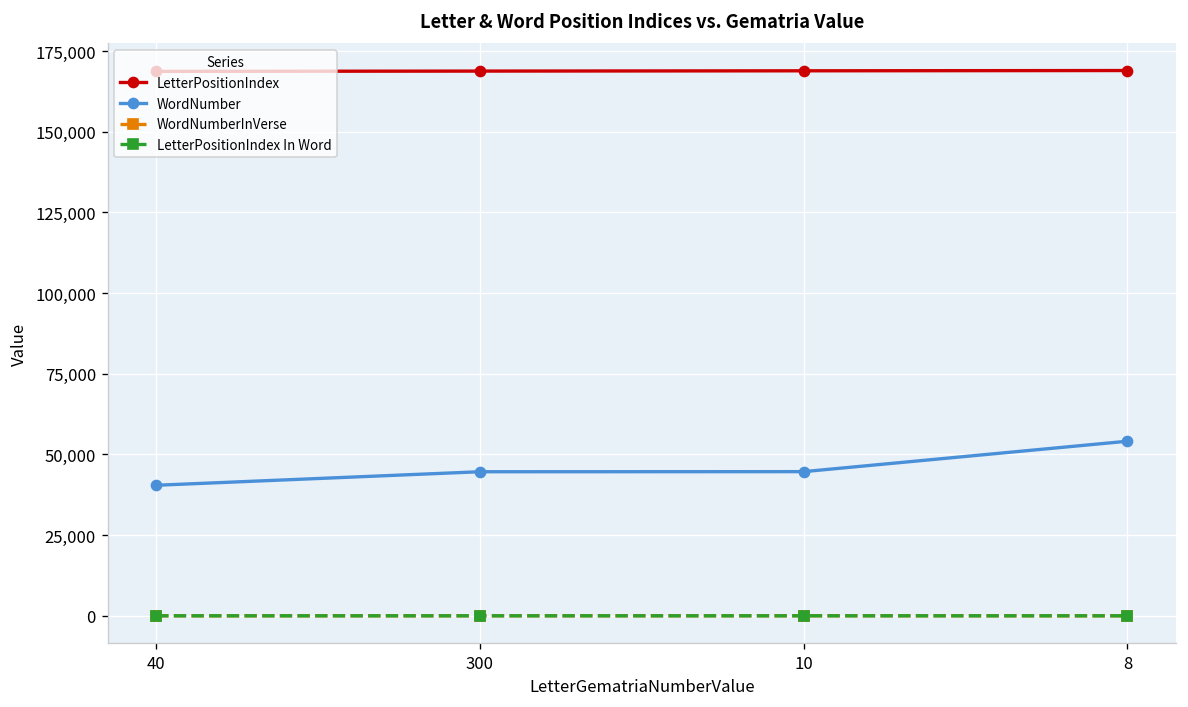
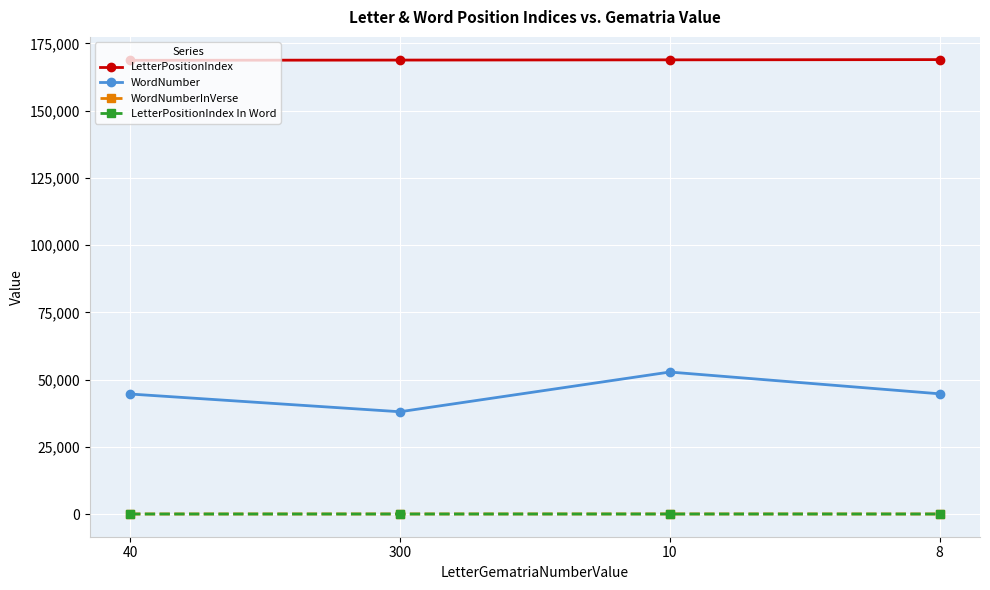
WordNumber, 40: 40,000 -> 45,000
WordNumber, 300: 45,000 -> 38,000
WordNumber, 10: 45,000 -> 53,000
WordNumber, 8: 54,000 -> 45,000
